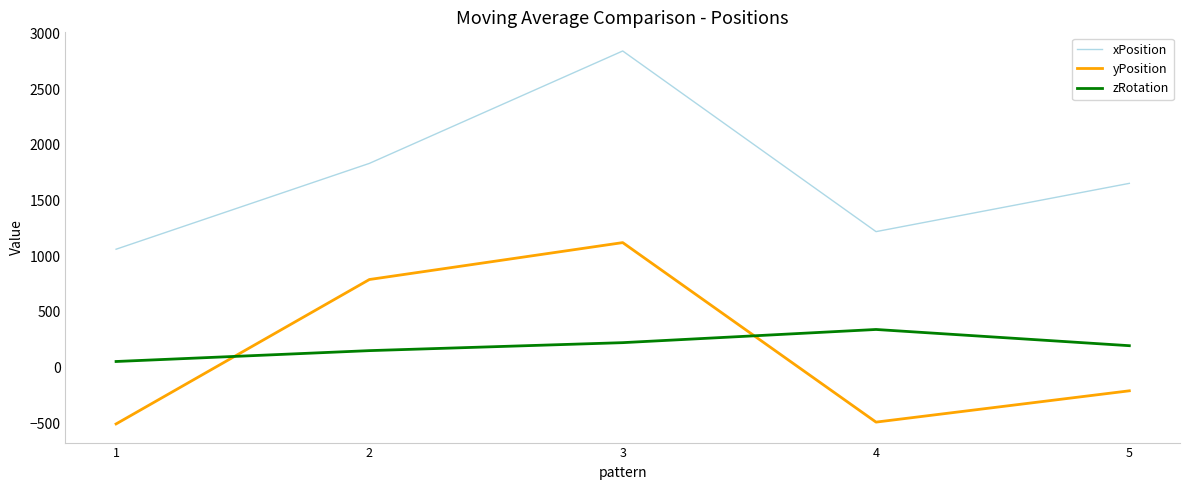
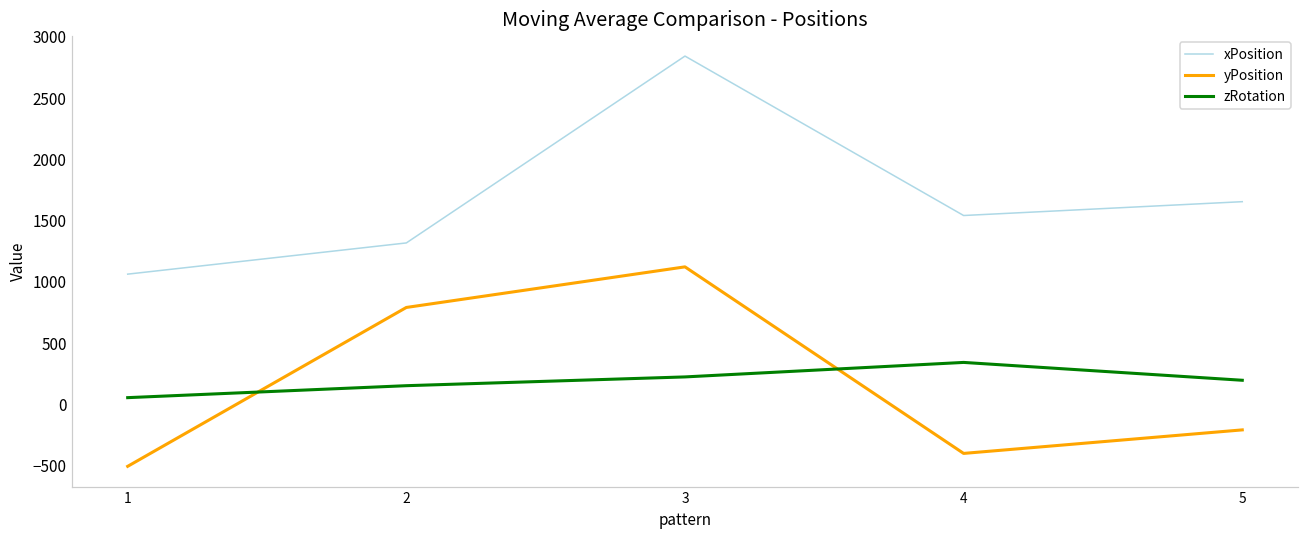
xPosition, 2: 1830 -> 1320
xPosition, 4: 1220 -> 1540
yPosition, 4: -490 -> -400
